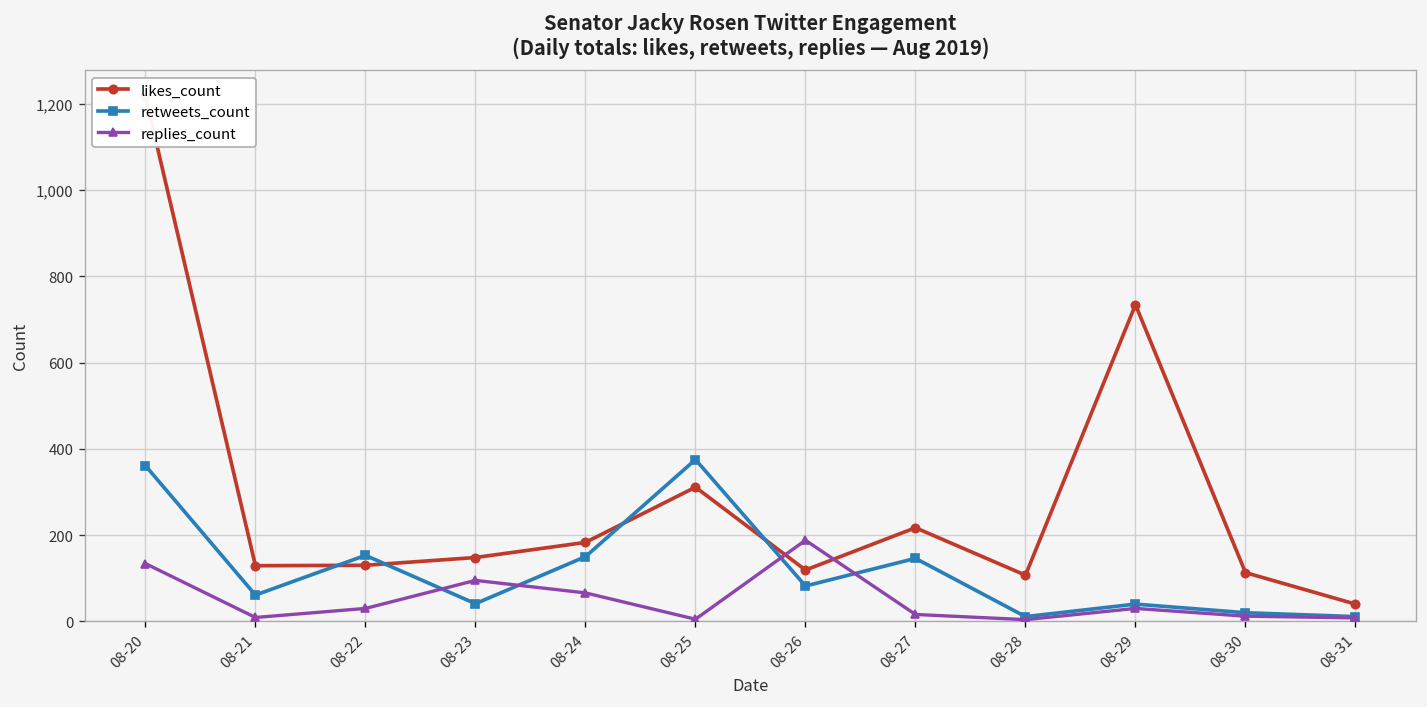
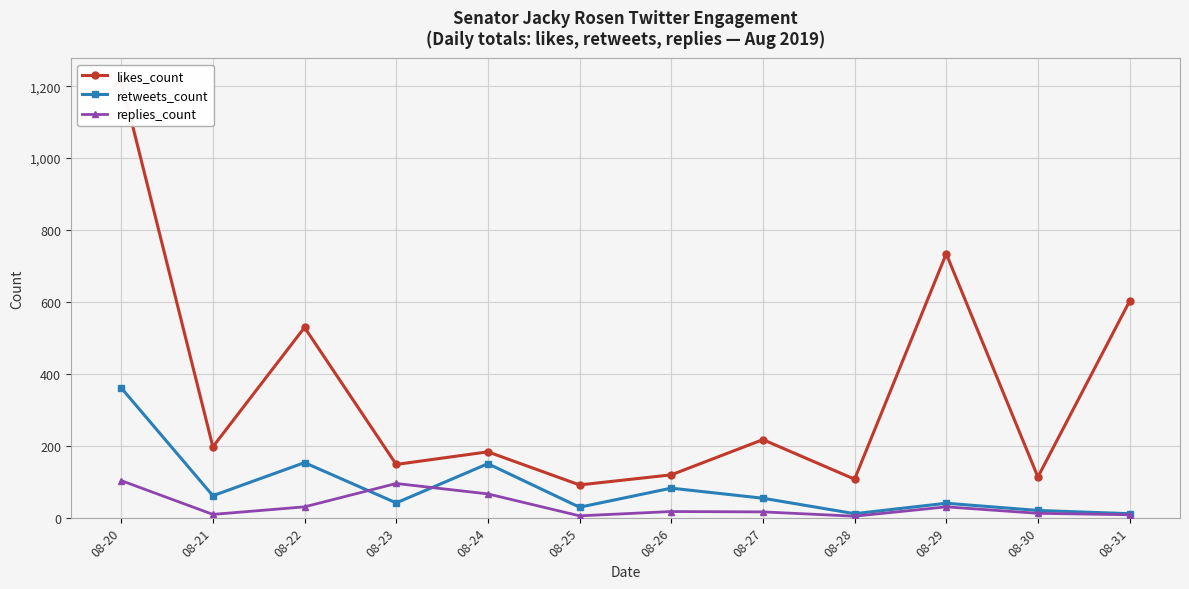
replies_count, 08-20: 130 -> 100
likes_count, 08-21: 130 -> 200
likes_count, 08-22: 130 -> 530
likes_count, 08-25: 310 -> 90
retweets_count, 08-25: 380 -> 30
replies_count, 08-26: 190 -> 20
retweets_count, 08-27: 150 -> 50
likes_count, 08-31: 40 -> 600
